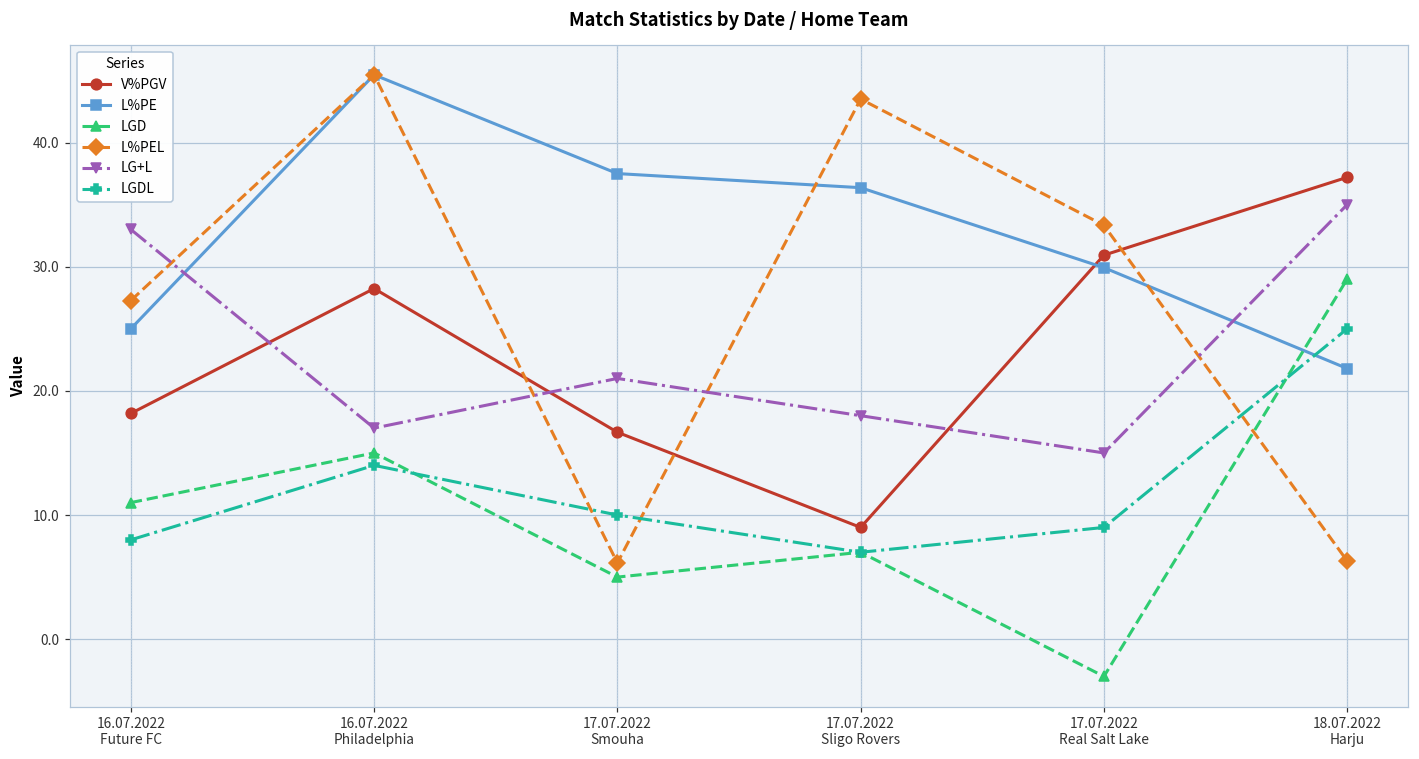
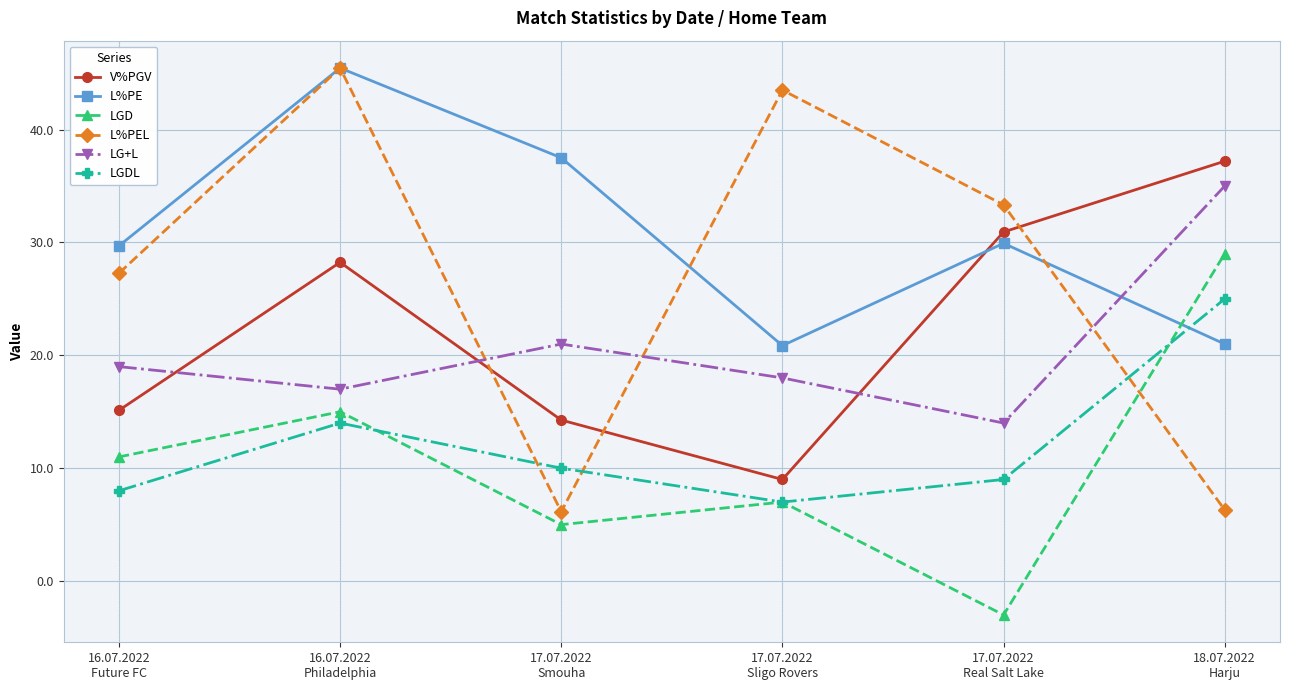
V%PGV, 16.07.2022 Future FC: 18.2 -> 15.1
L%PE, 16.07.2022 Future FC: 25.0 -> 29.7
LG+L, 16.07.2022 Future FC: 33 -> 19
V%PGV, 17.07.2022 Smouha: 16.7 -> 14.3
L%PE, 17.07.2022 Sligo Rovers: 36.4 -> 20.9
LG+L, 17.07.2022 Real Salt Lake: 15 -> 14
L%PE, 18.07.2022 Harju: 21.8 -> 21.0
